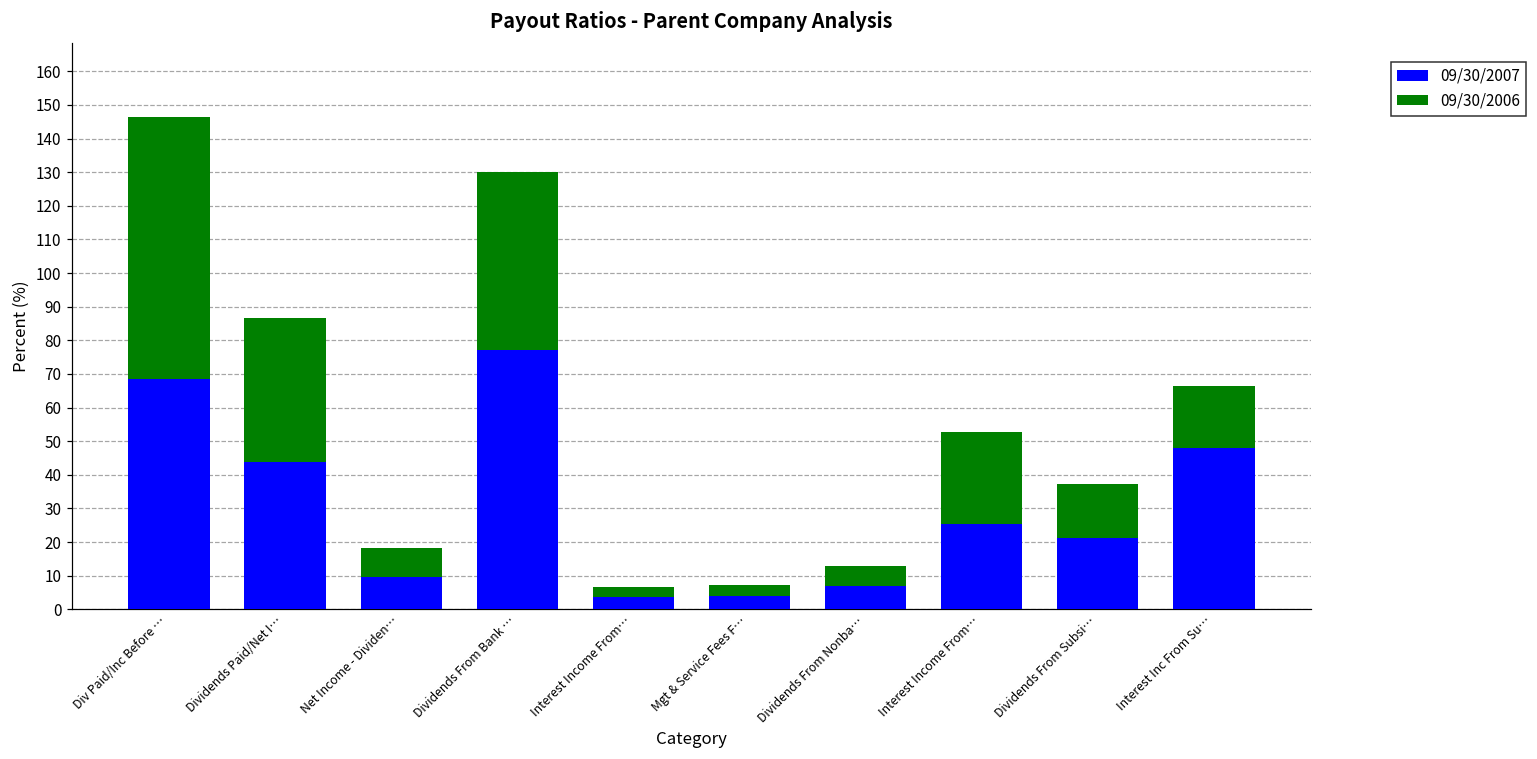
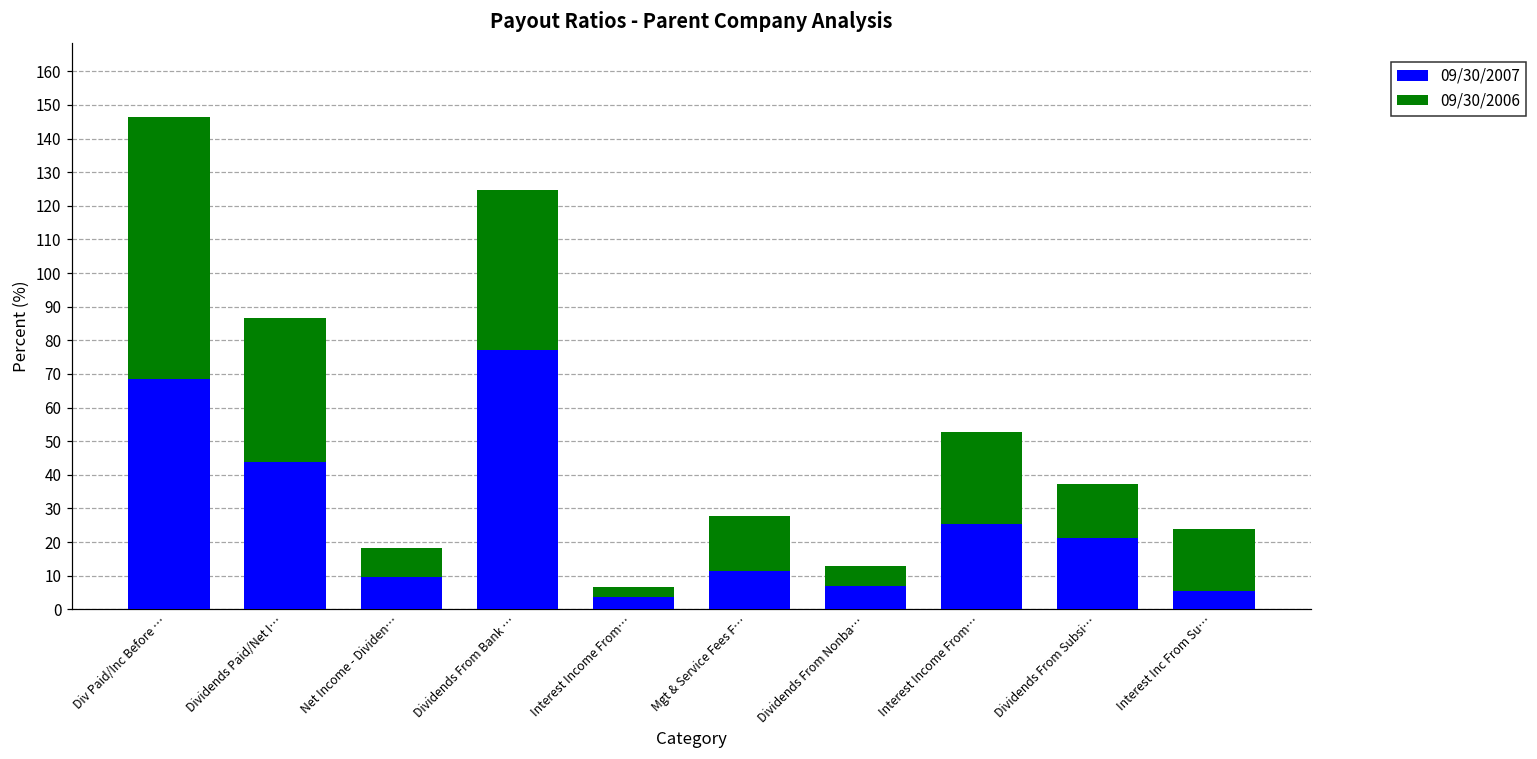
09/30/2006, Dividends From Bank …: 53 -> 48
09/30/2007, Mgt & Service Fees F…: 4 -> 11
09/30/2006, Mgt & Service Fees F…: 3 -> 17
09/30/2007, Interest Inc From Su…: 48 -> 5
